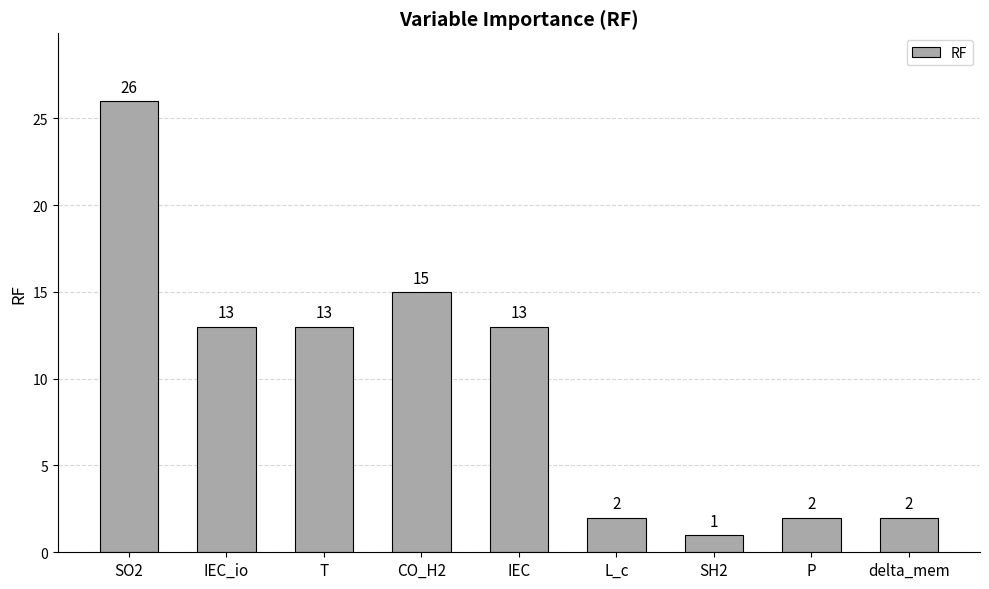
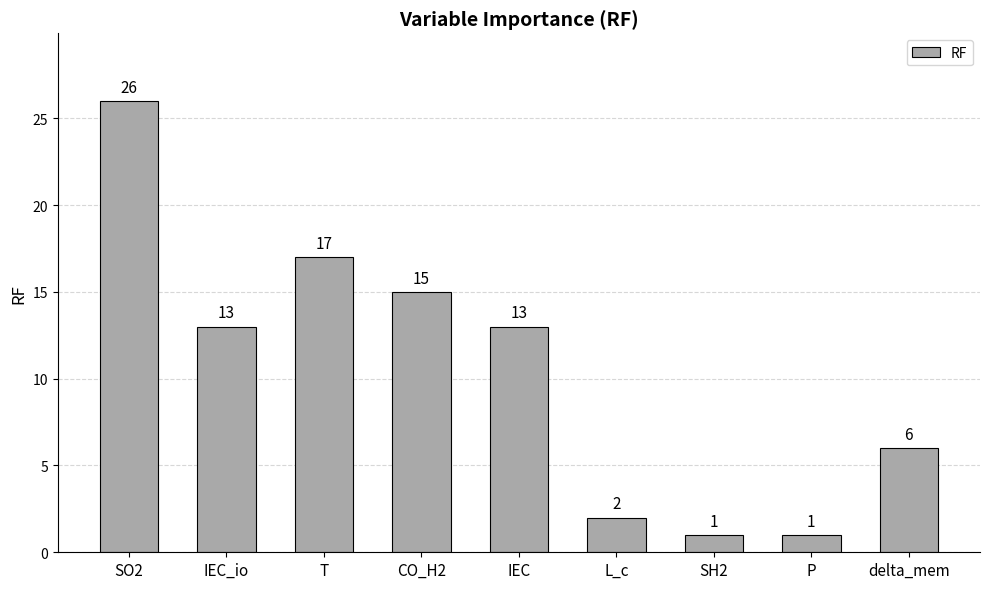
T: 13 -> 17
P: 2 -> 1
delta_mem: 2 -> 6
